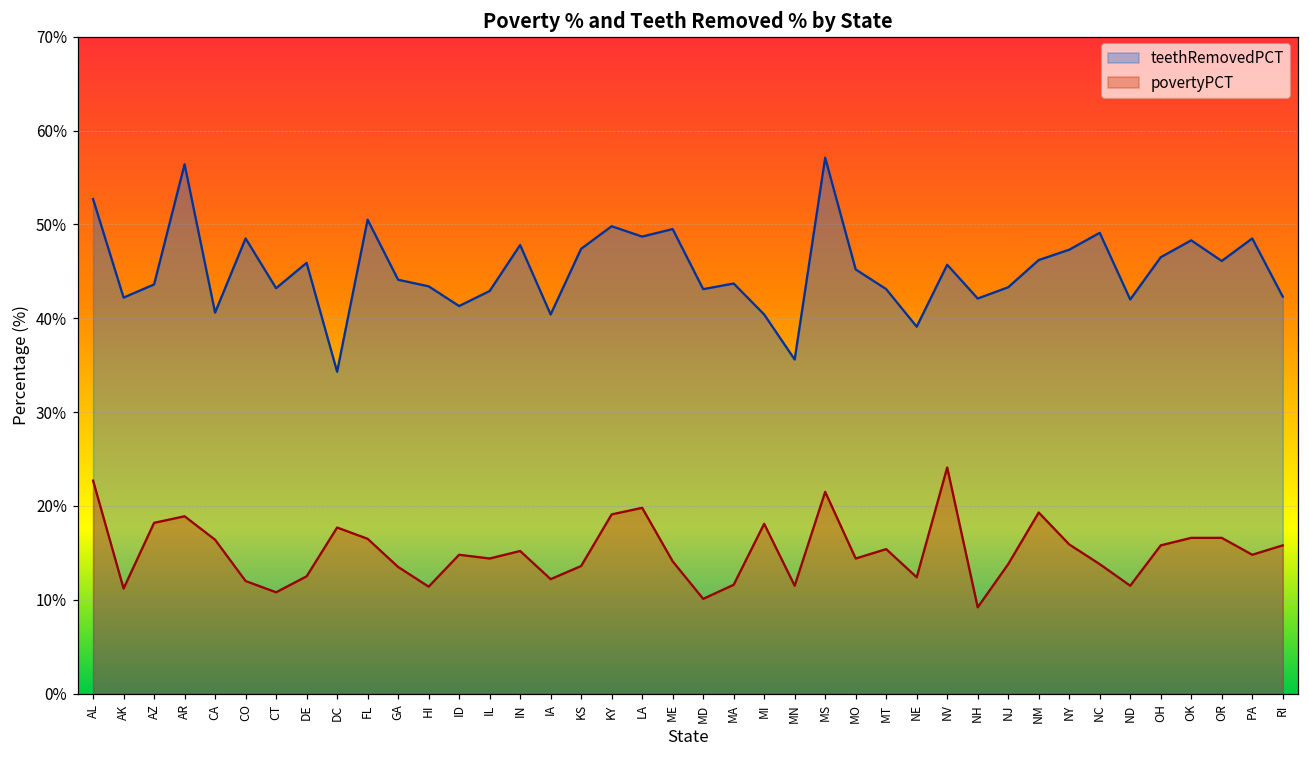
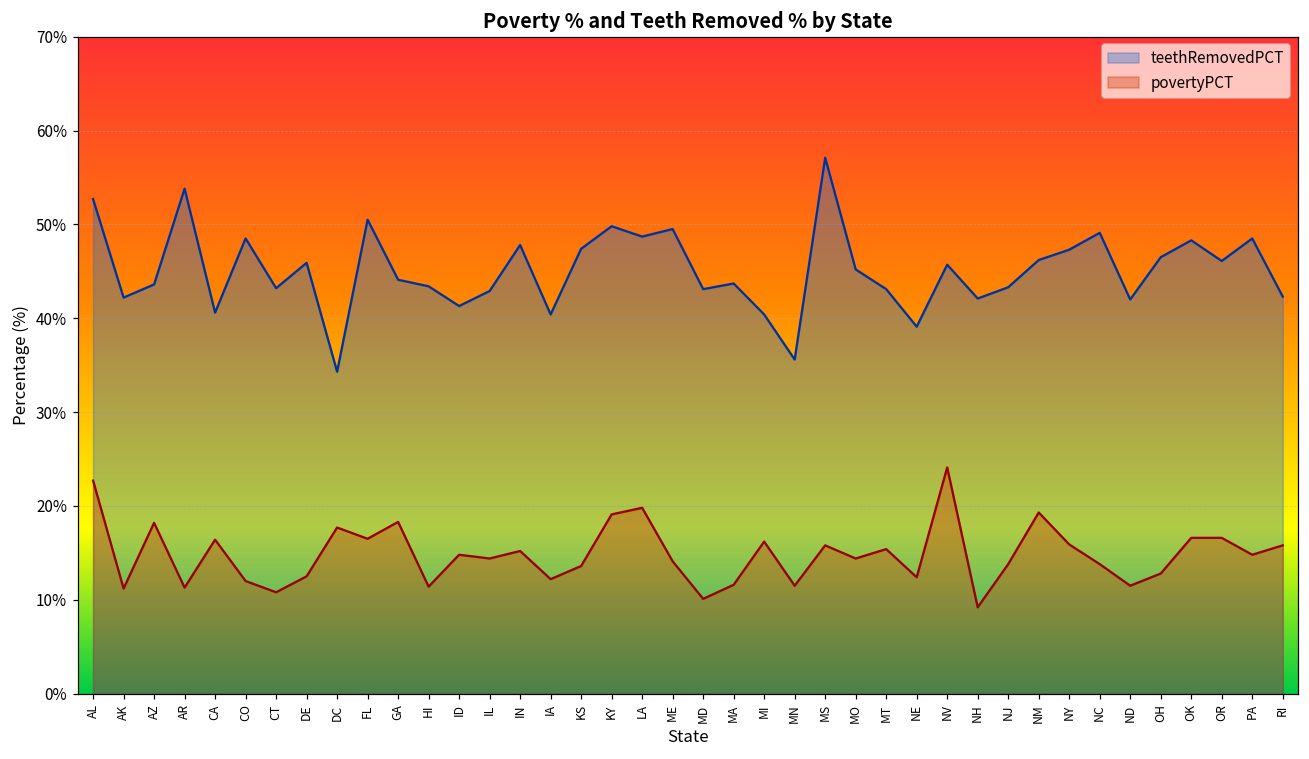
teethRemovedPCT, AR: 56% -> 54%
povertyPCT, AR: 19% -> 11%
povertyPCT, GA: 14% -> 18%
povertyPCT, MI: 18% -> 16%
povertyPCT, MS: 22% -> 16%
povertyPCT, OH: 16% -> 13%
